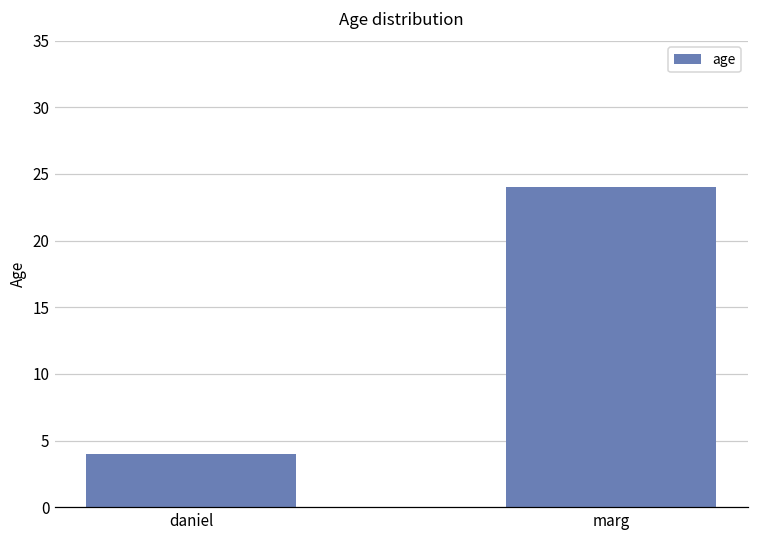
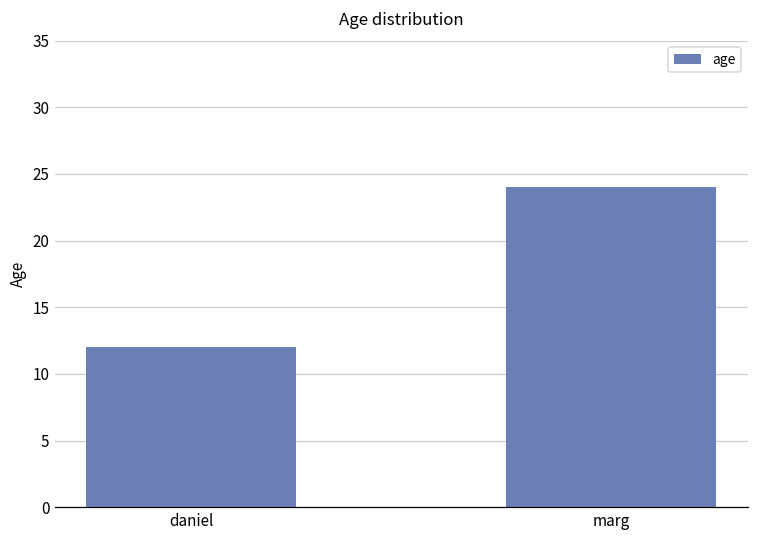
daniel: 4 -> 12
